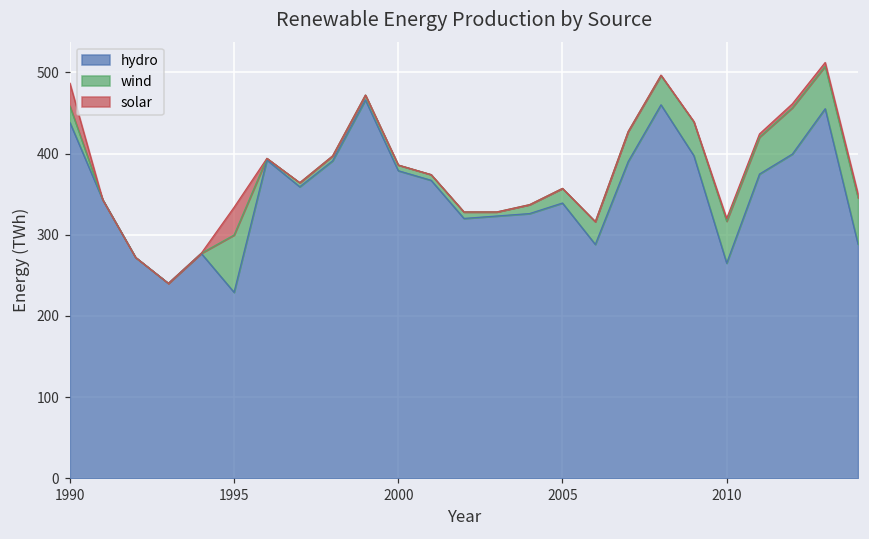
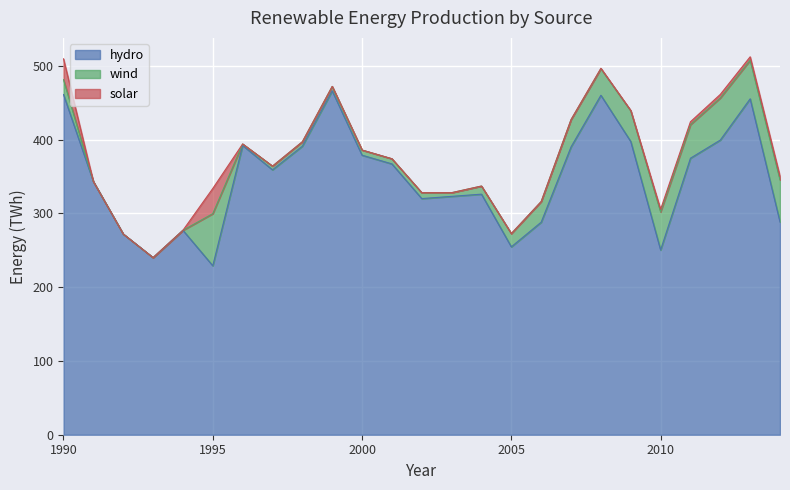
hydro, 1990: 440 -> 460
hydro, 2005: 340 -> 250
hydro, 2010: 260 -> 250
